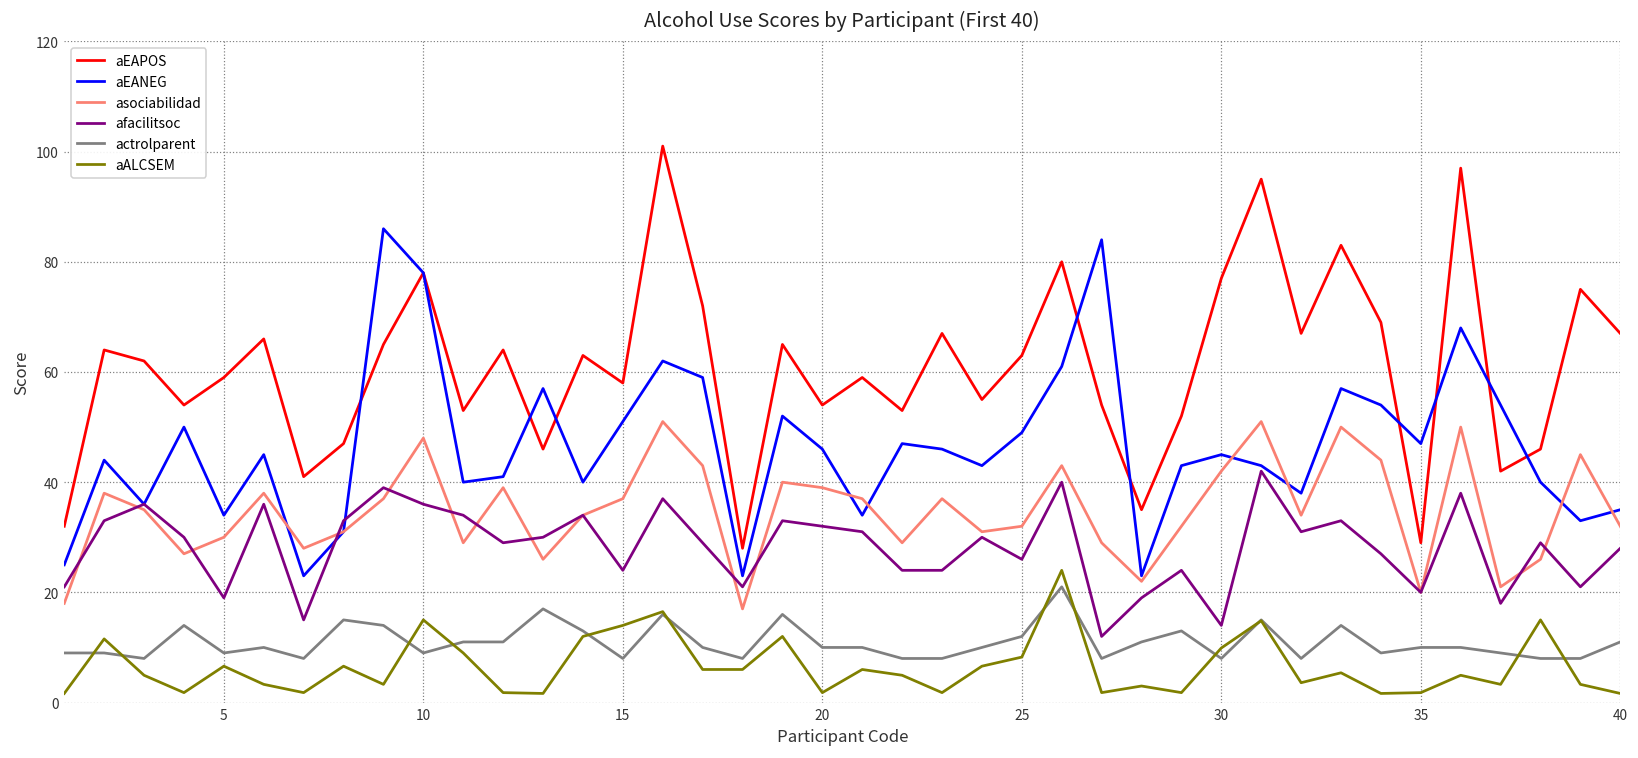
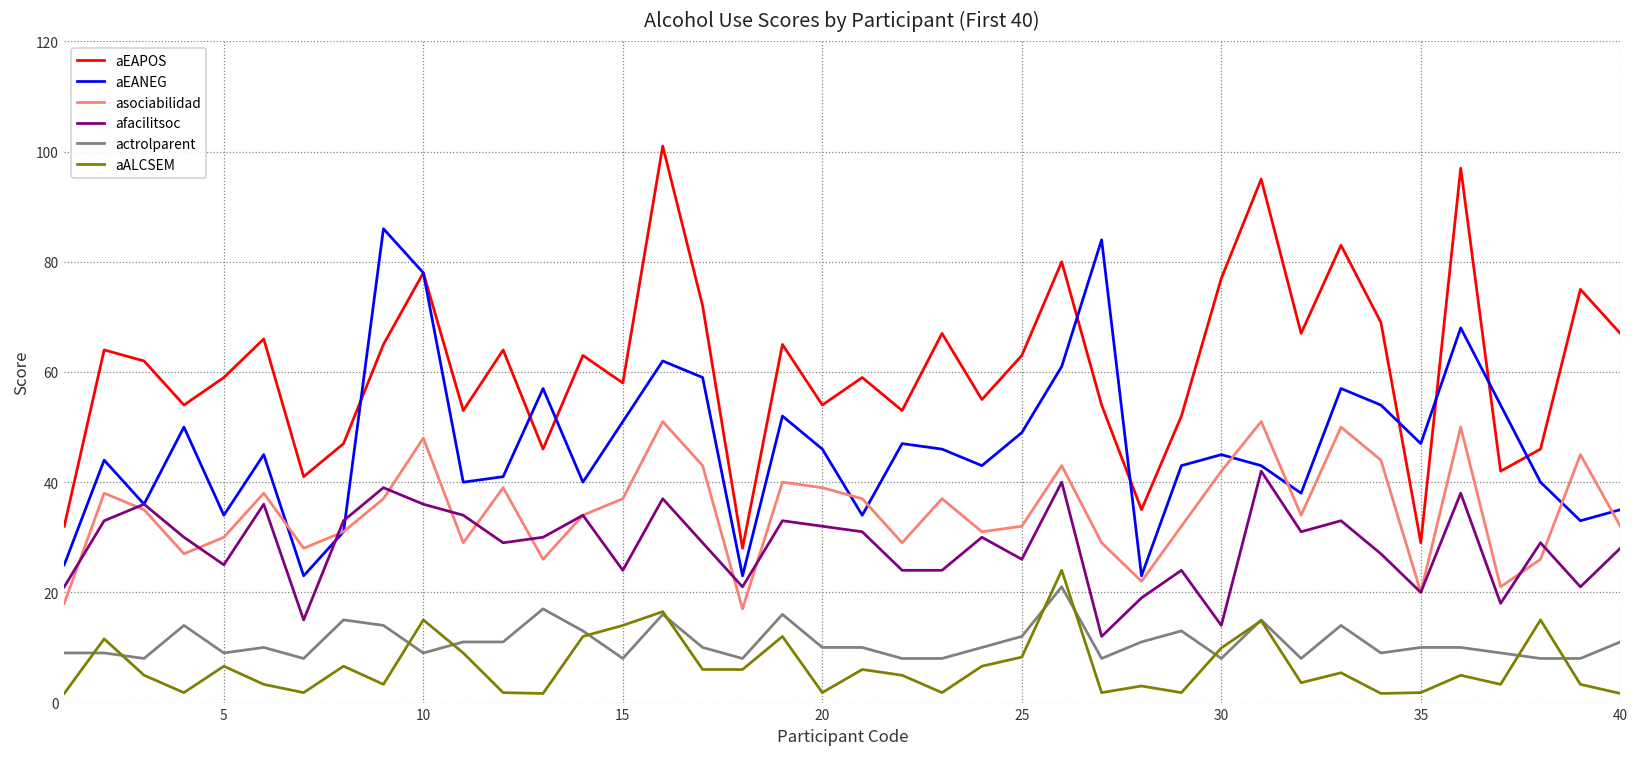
afacilitsoc, 5: 19 -> 25
